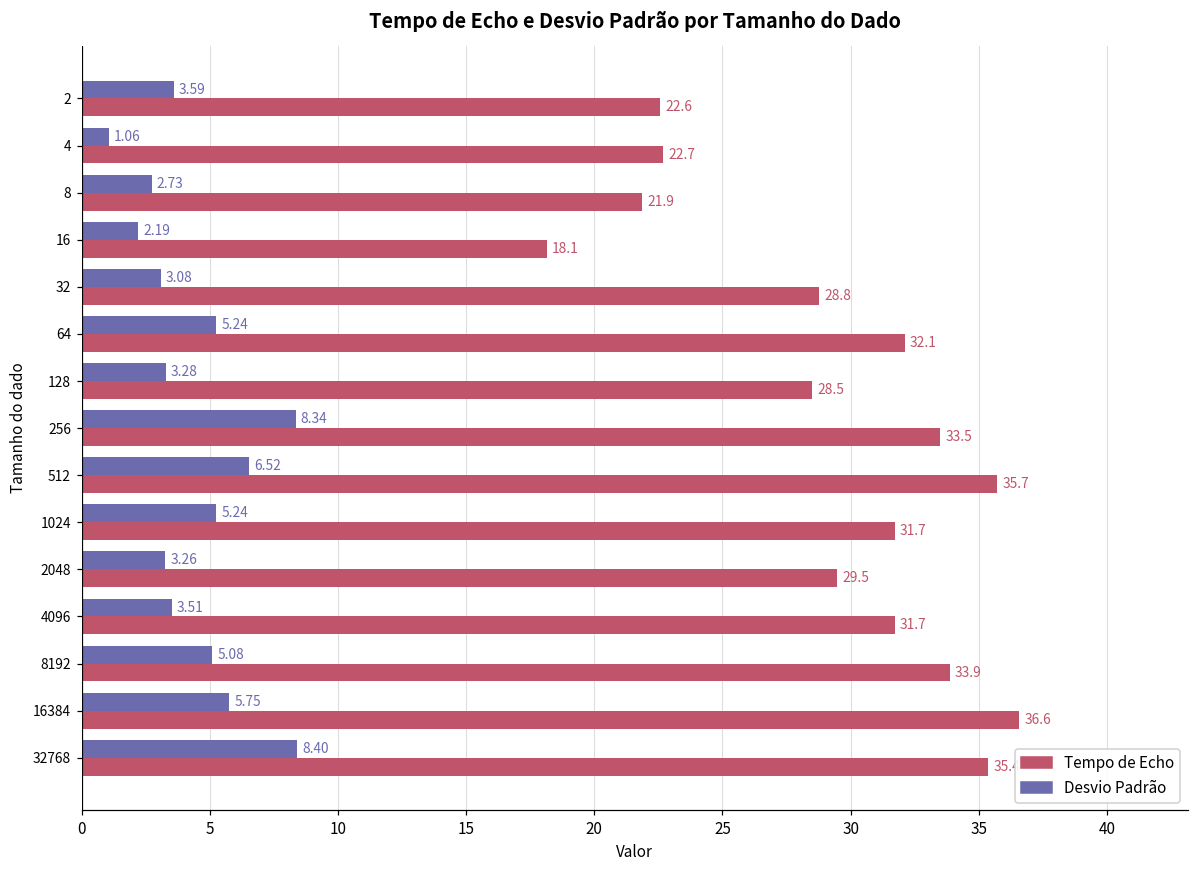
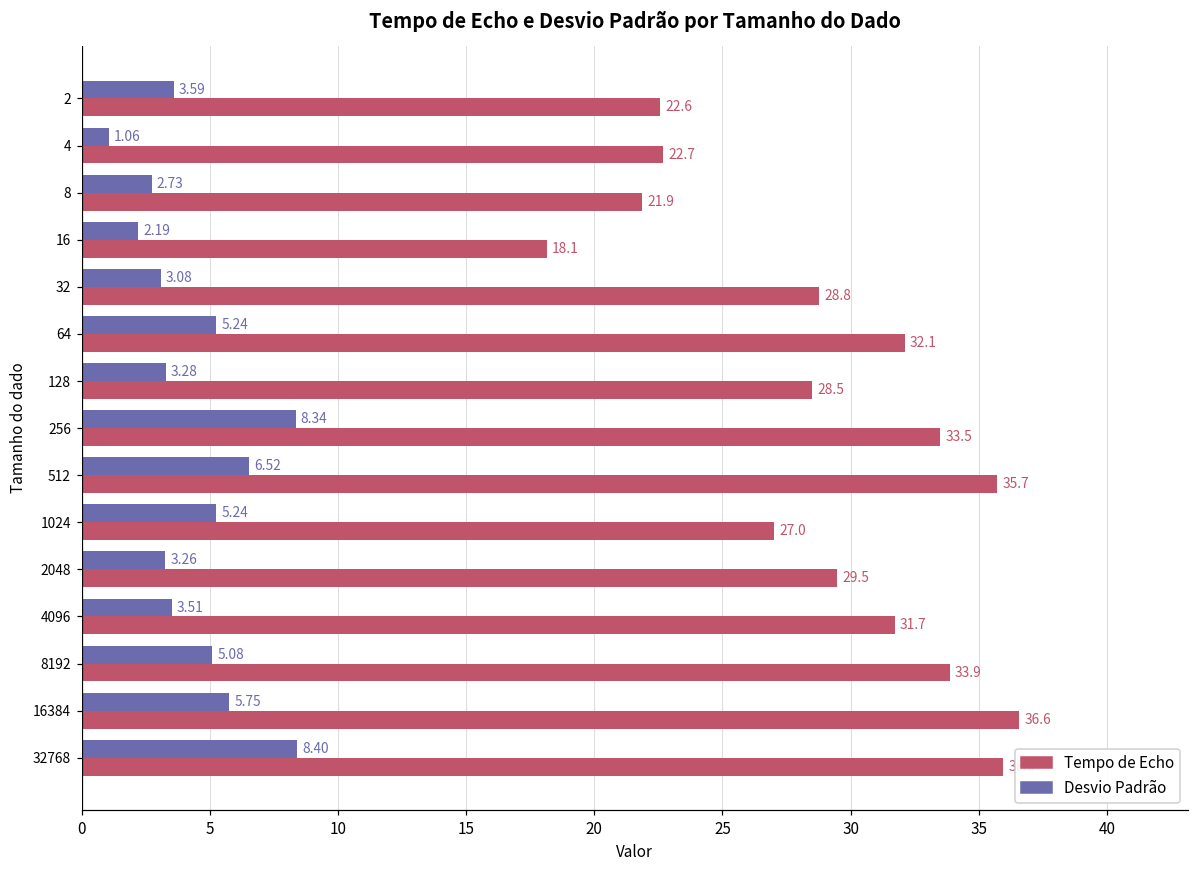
Tempo de Echo, 1024: 31.7 -> 27.0
Tempo de Echo, 32768: 35.4 -> 36.0
